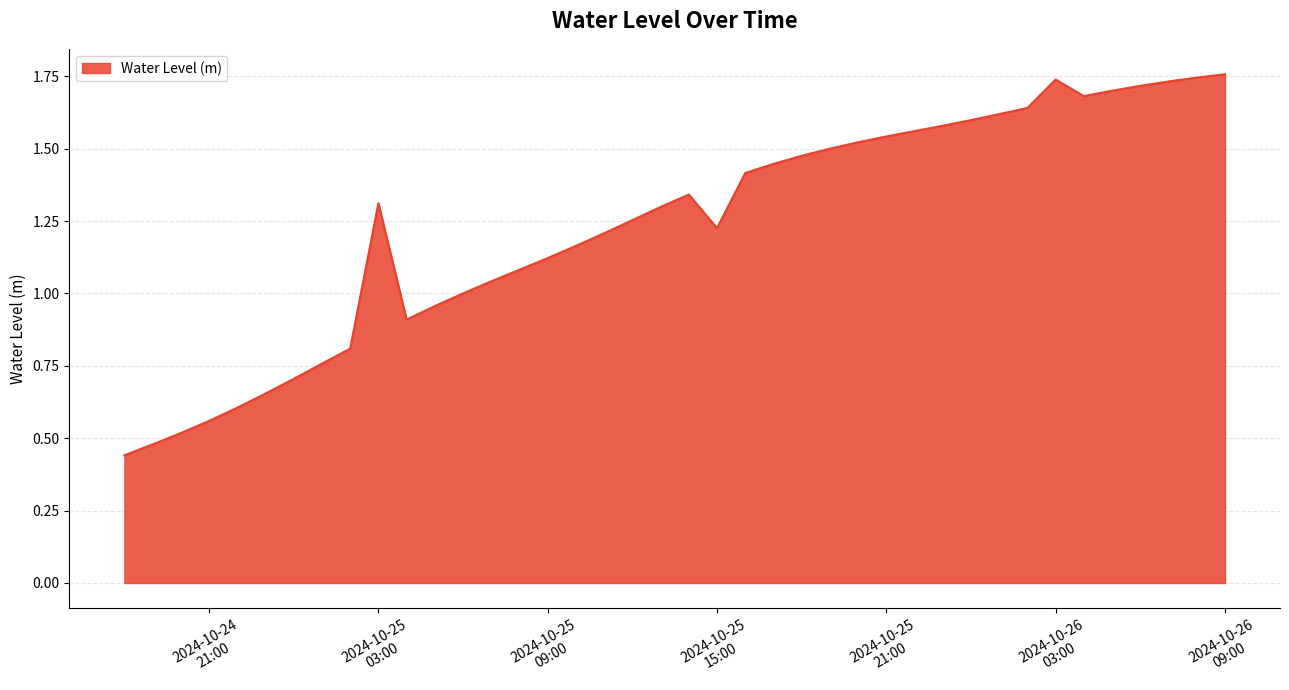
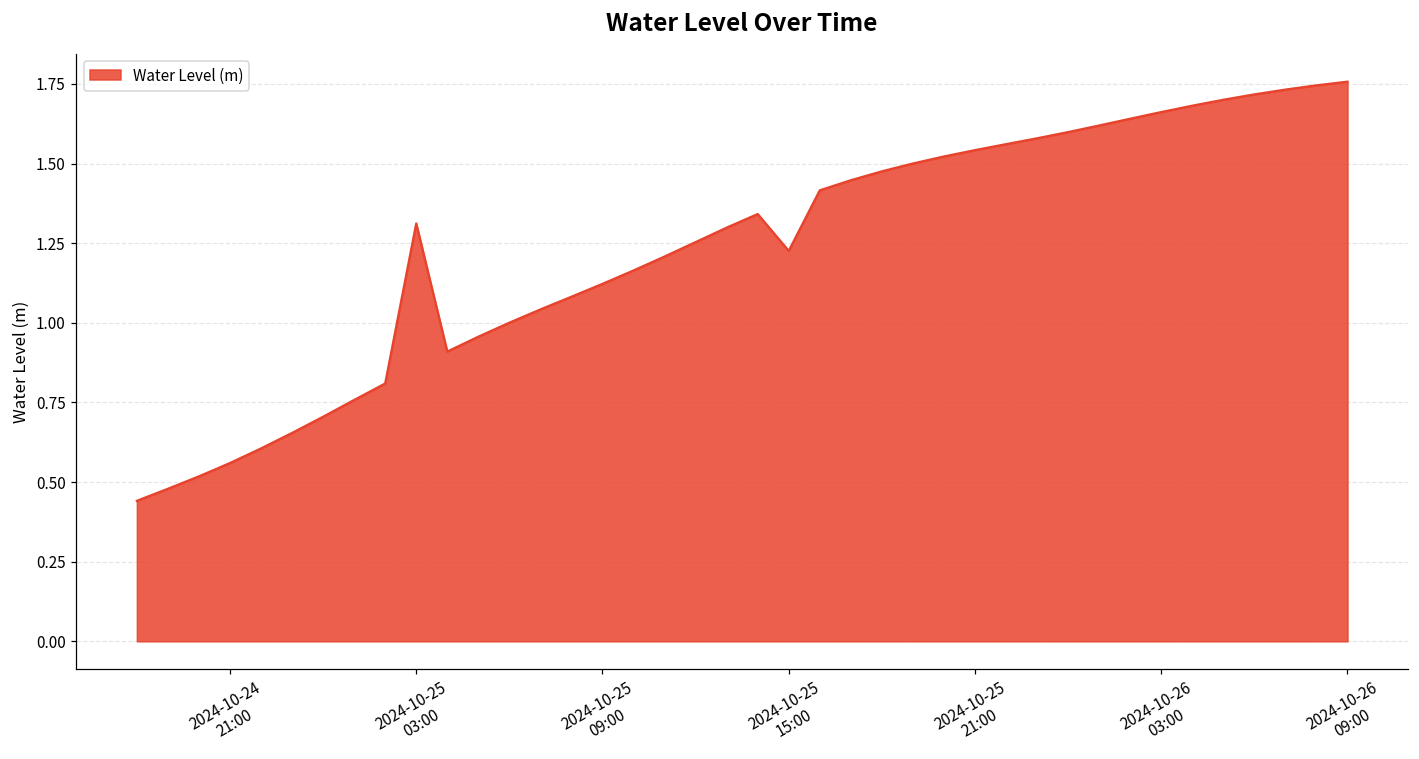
2024-10-26 03:00: 1.74 -> 1.66
